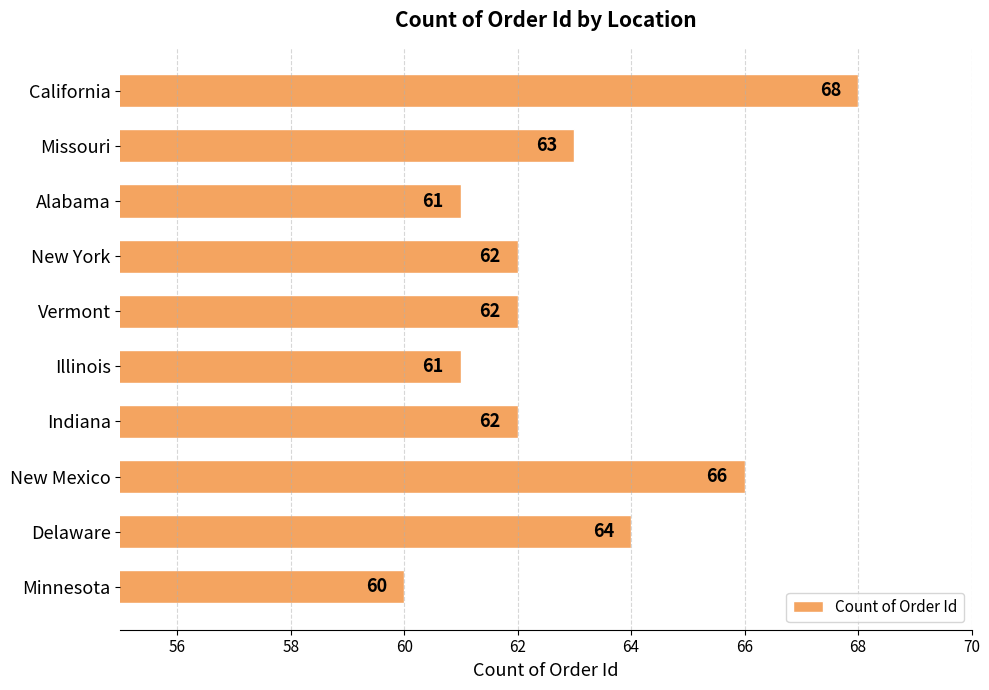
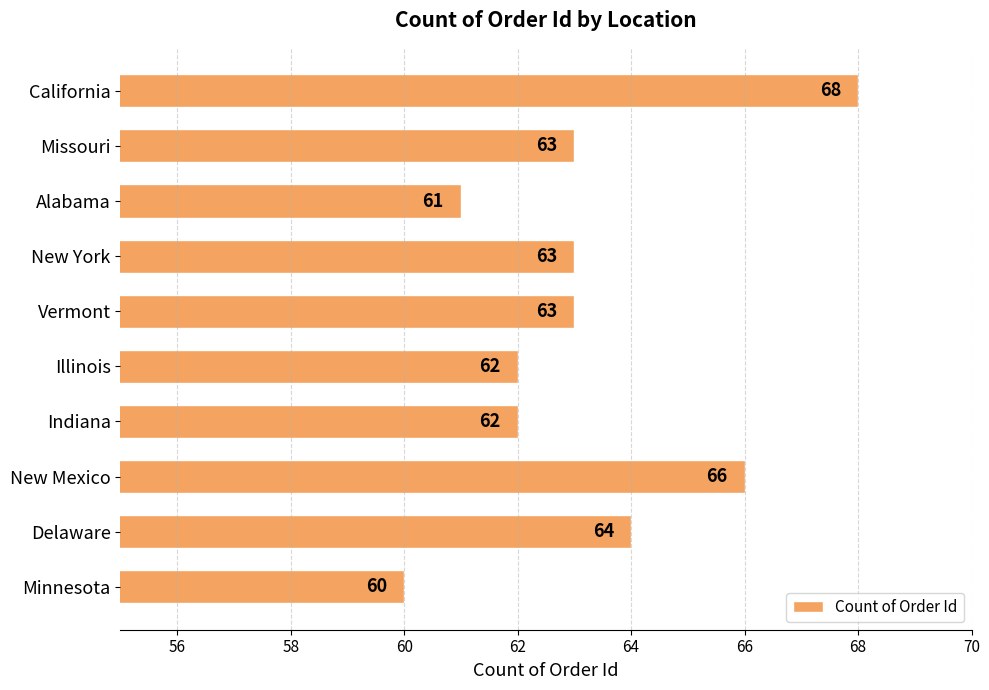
New York: 62 -> 63
Vermont: 62 -> 63
Illinois: 61 -> 62
